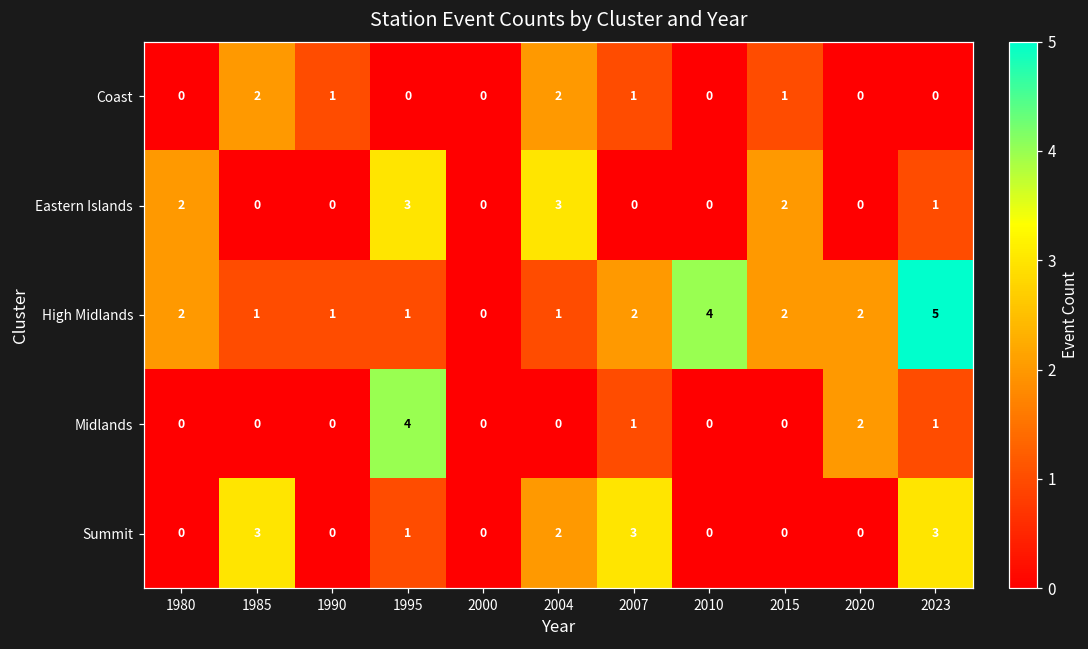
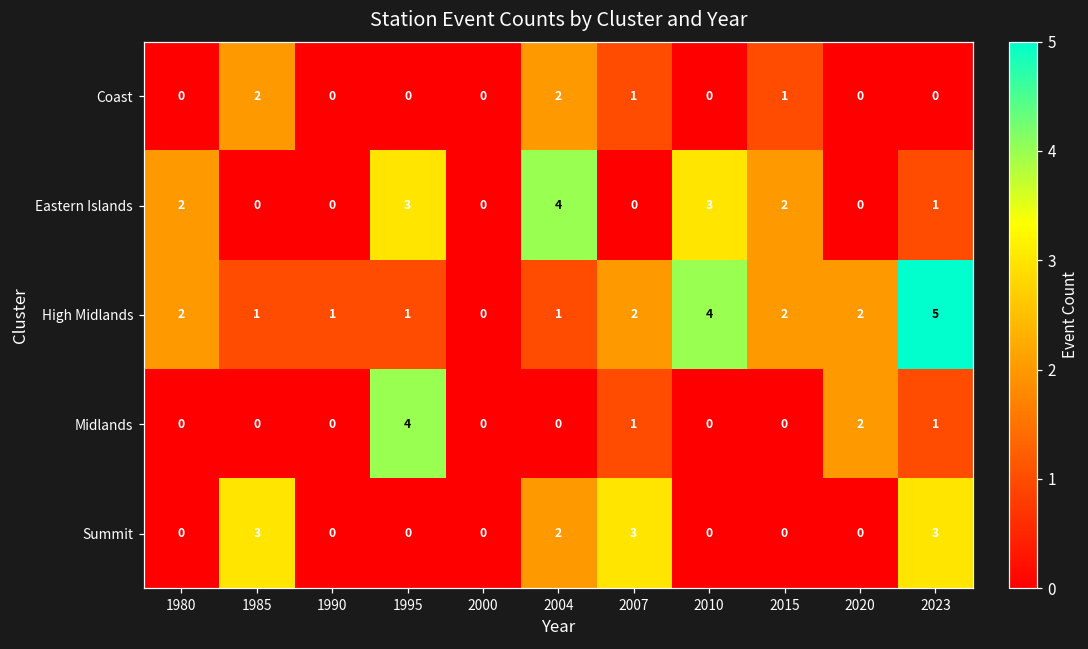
Coast, 1990: 1 -> 0
Eastern Islands, 2004: 3 -> 4
Eastern Islands, 2010: 0 -> 3
Summit, 1995: 1 -> 0
